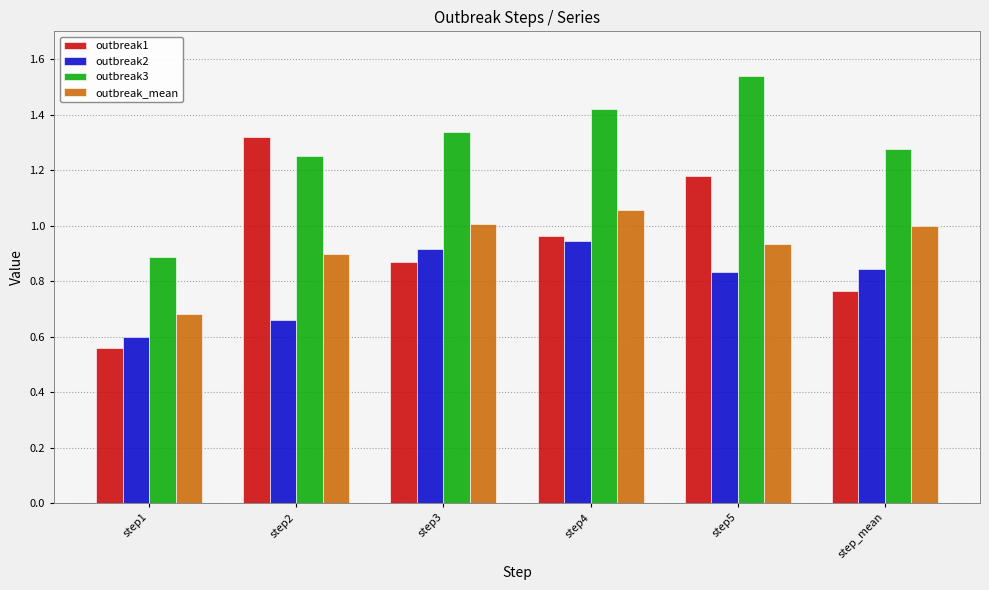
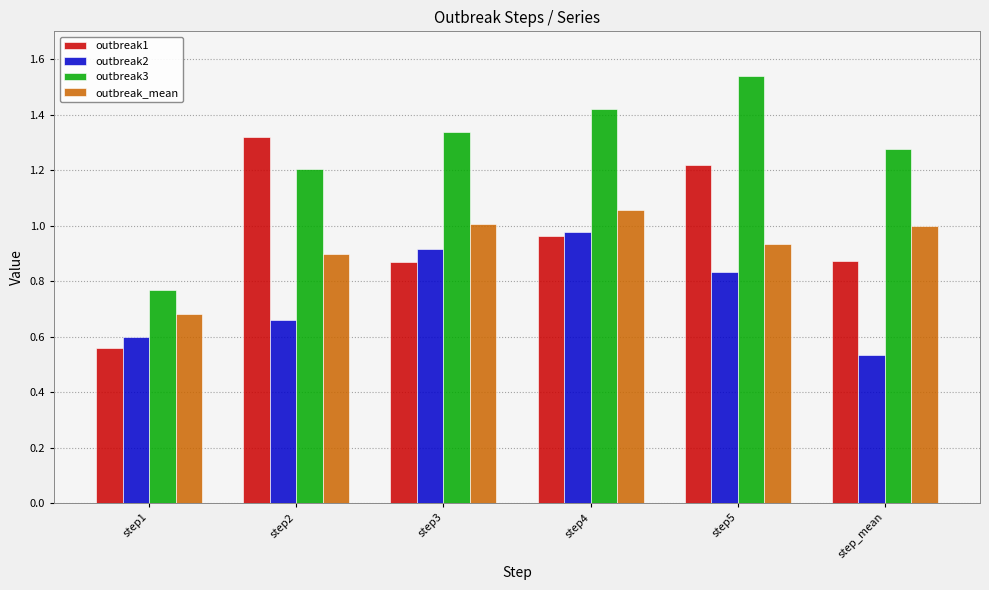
outbreak3, step1: 0.89 -> 0.77
outbreak3, step2: 1.25 -> 1.20
outbreak2, step4: 0.94 -> 0.98
outbreak1, step5: 1.18 -> 1.22
outbreak1, step_mean: 0.76 -> 0.87
outbreak2, step_mean: 0.84 -> 0.53
